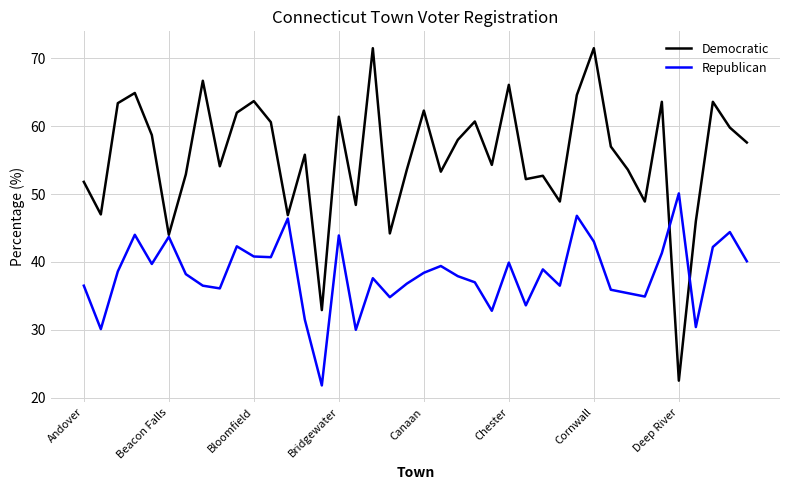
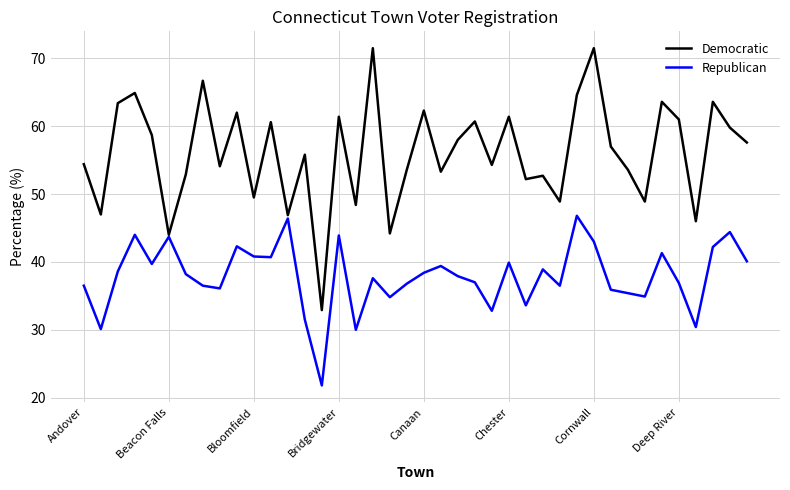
Democratic, Andover: 52 -> 54
Democratic, Bloomfield: 64 -> 50
Democratic, Chester: 66 -> 61
Democratic, Deep River: 23 -> 61
Republican, Deep River: 50 -> 37
